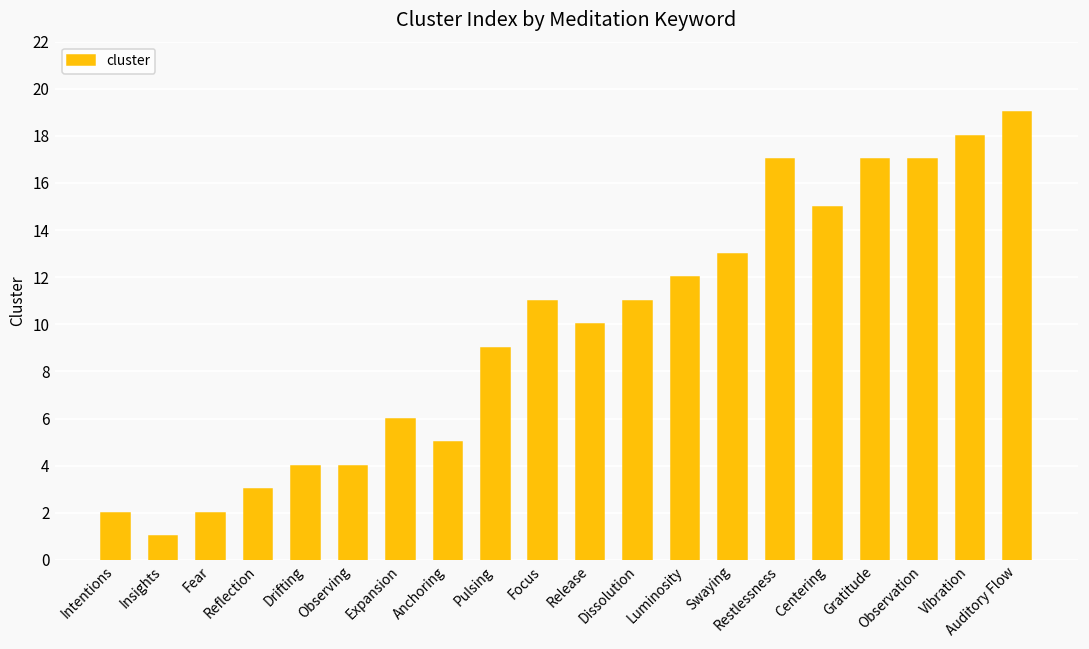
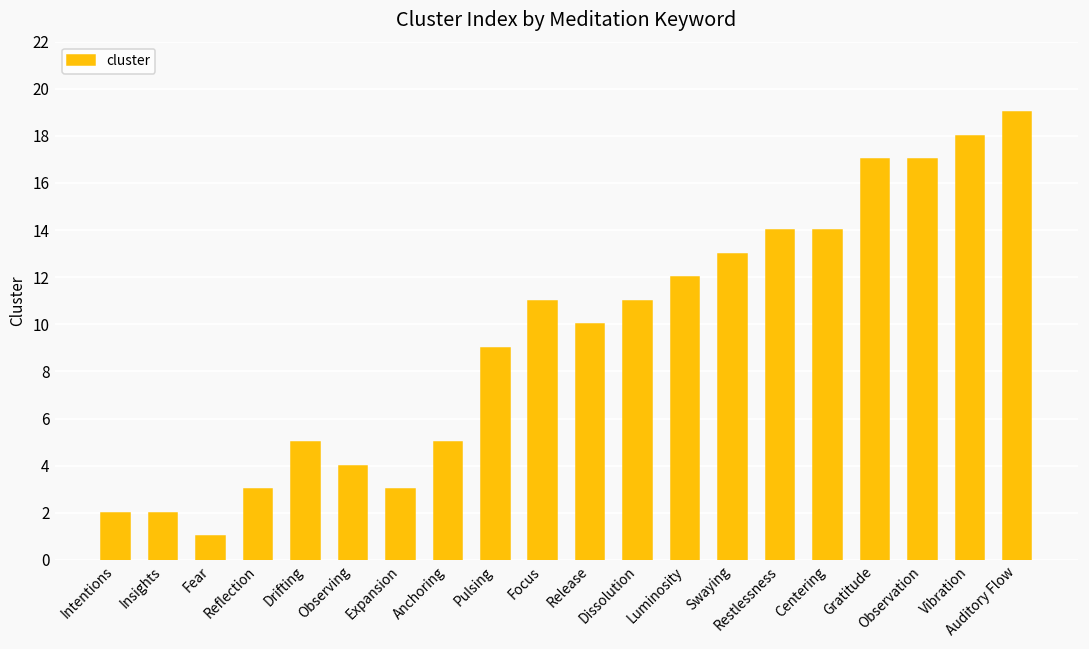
Insights: 1 -> 2
Fear: 2 -> 1
Drifting: 4 -> 5
Expansion: 6 -> 3
Restlessness: 17 -> 14
Centering: 15 -> 14
